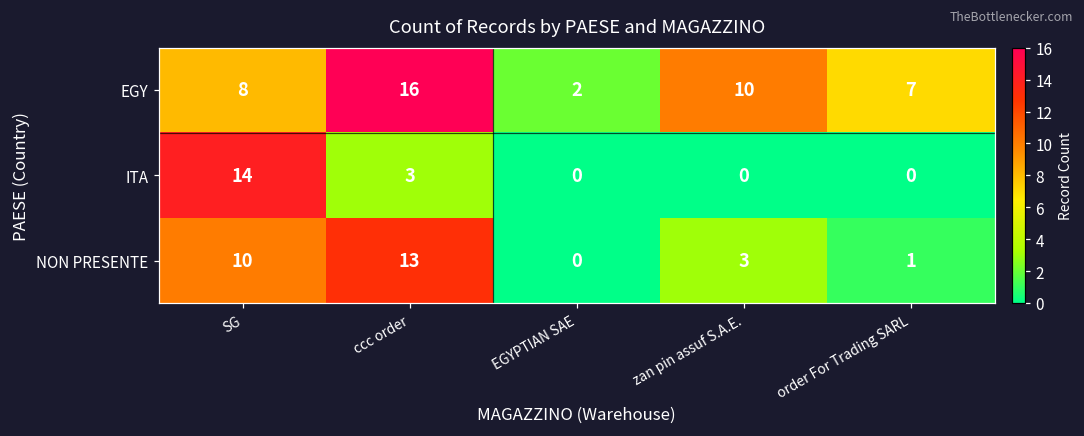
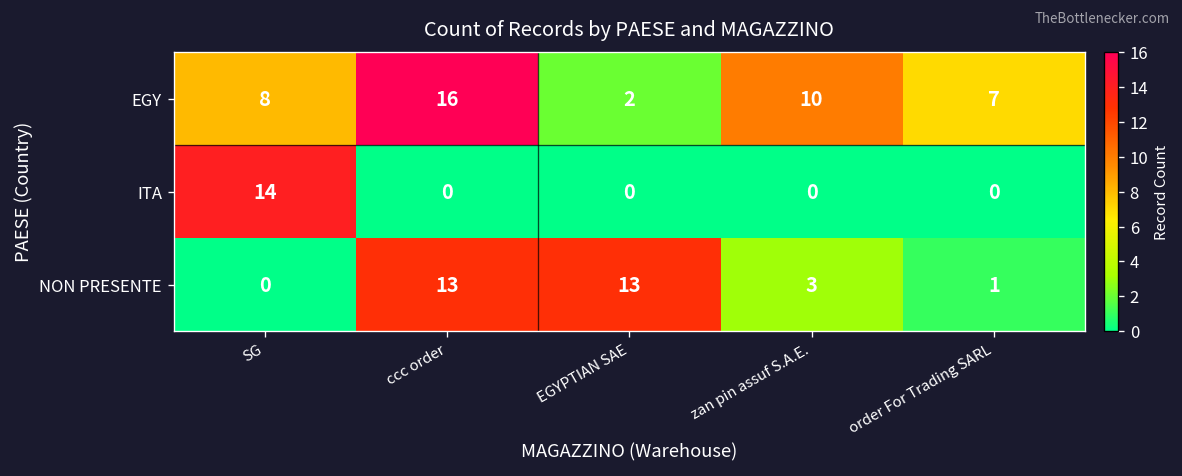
ITA, ccc order: 3 -> 0
NON PRESENTE, SG: 10 -> 0
NON PRESENTE, EGYPTIAN SAE: 0 -> 13
